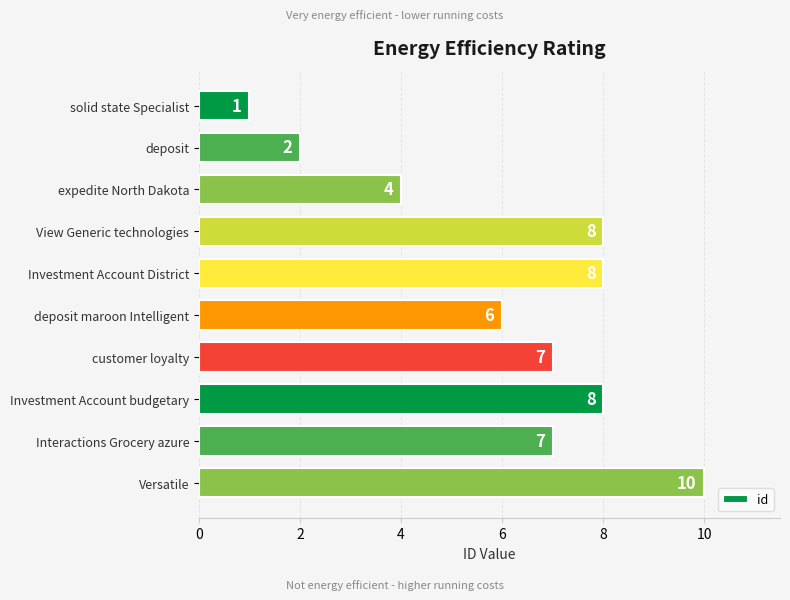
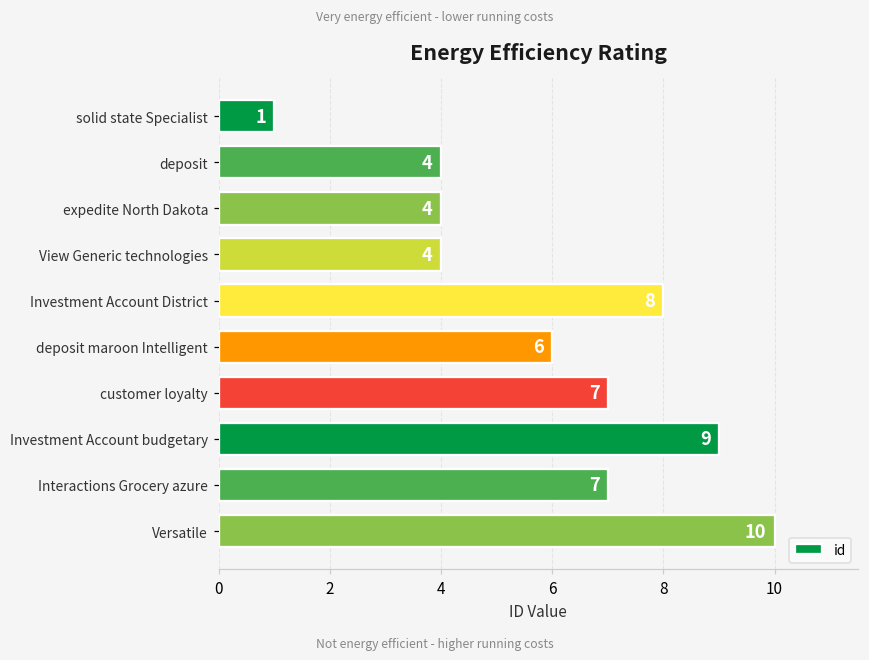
deposit: 2 -> 4
View Generic technologies: 8 -> 4
Investment Account budgetary: 8 -> 9
